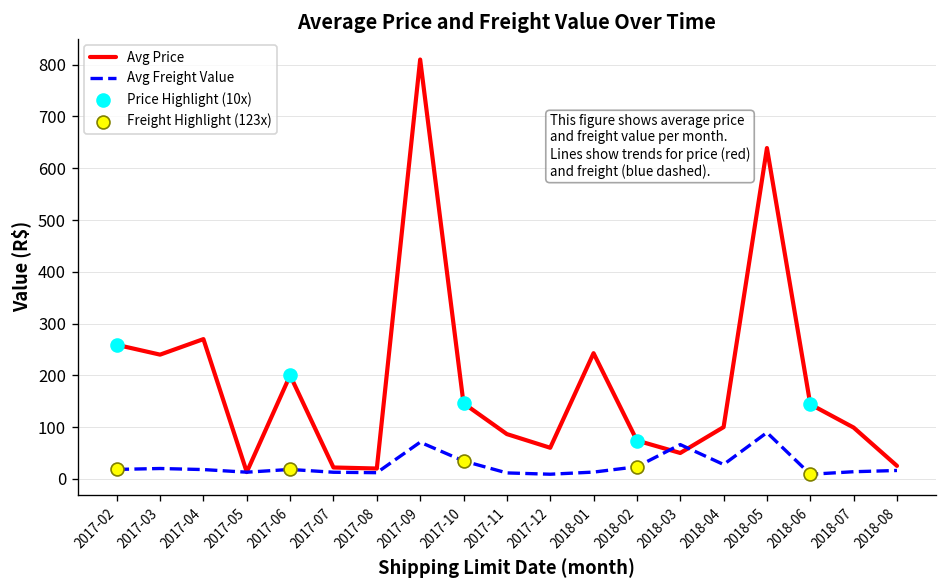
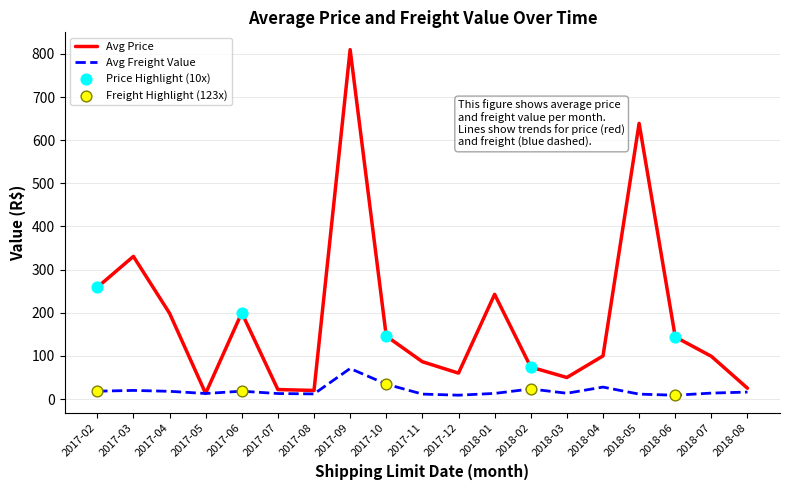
Avg Price, 2017-03: 240 -> 330
Avg Price, 2017-04: 270 -> 200
Avg Freight Value, 2018-03: 70 -> 10
Avg Freight Value, 2018-05: 90 -> 10
